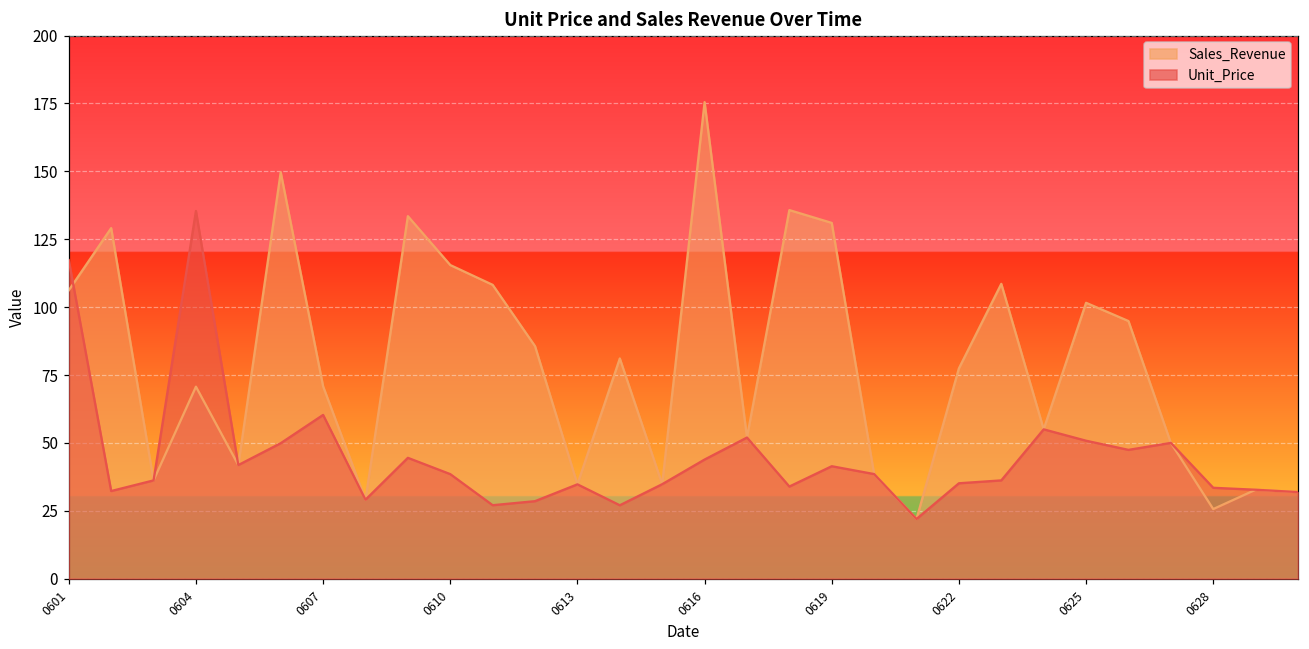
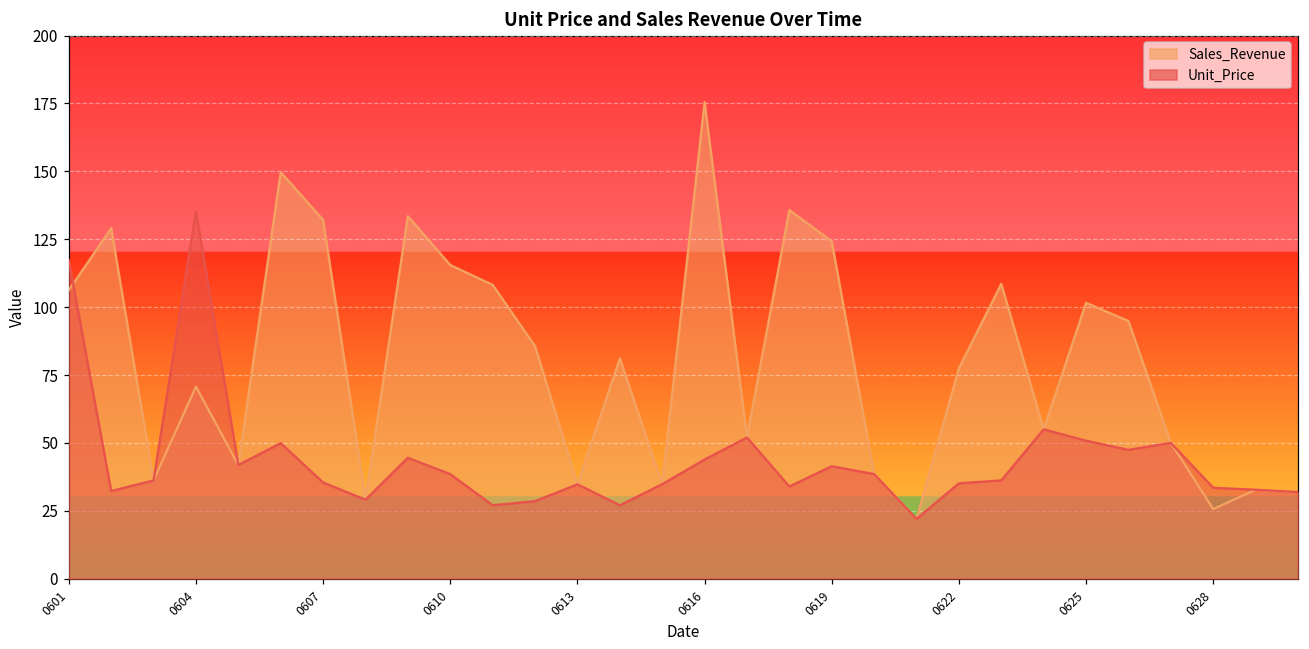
Sales_Revenue, 0607: 71 -> 132
Unit_Price, 0607: 60 -> 35
Sales_Revenue, 0619: 131 -> 124
